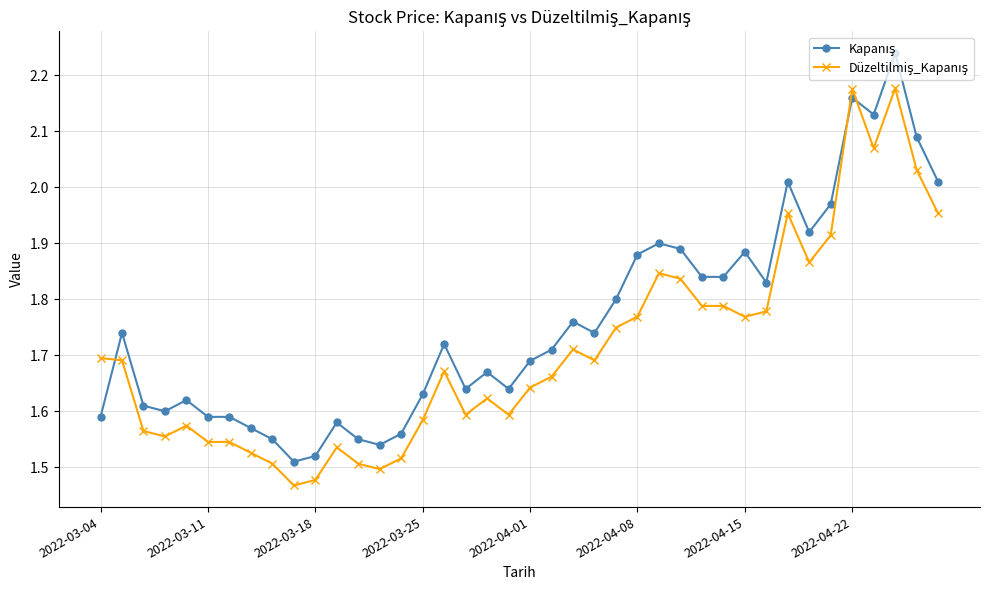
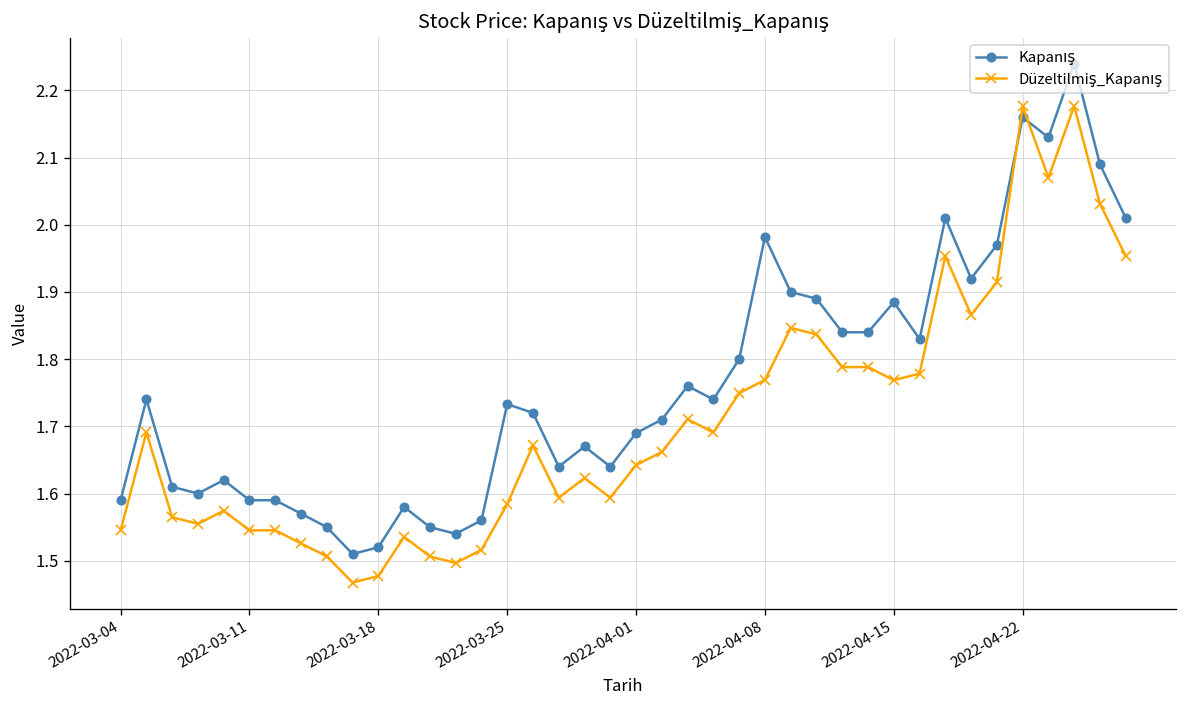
Düzeltilmiş_Kapanış, 2022-03-04: 1.70 -> 1.55
Kapanış, 2022-03-25: 1.63 -> 1.73
Kapanış, 2022-04-08: 1.88 -> 1.98
